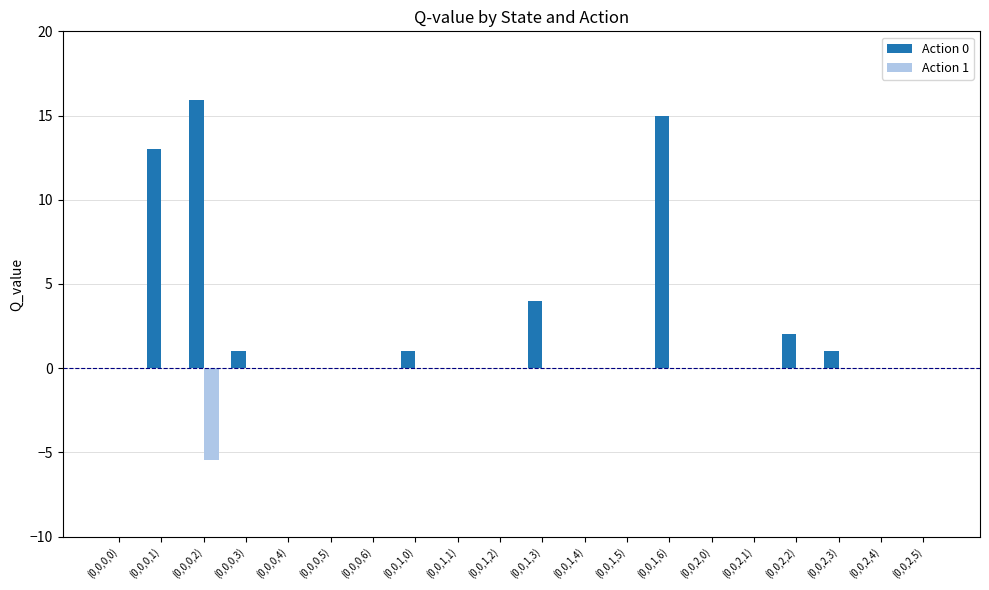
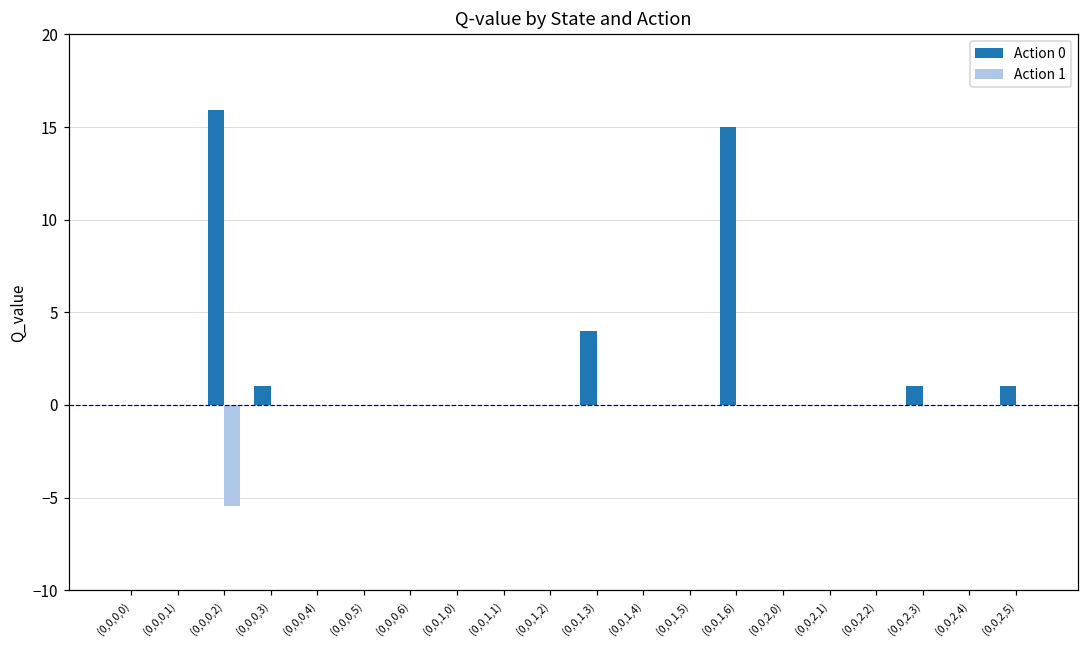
Action 0, (0,0,0,1): 13 -> 0
Action 0, (0,0,1,0): 1 -> 0
Action 0, (0,0,2,2): 2 -> 0
Action 0, (0,0,2,5): 0 -> 1
